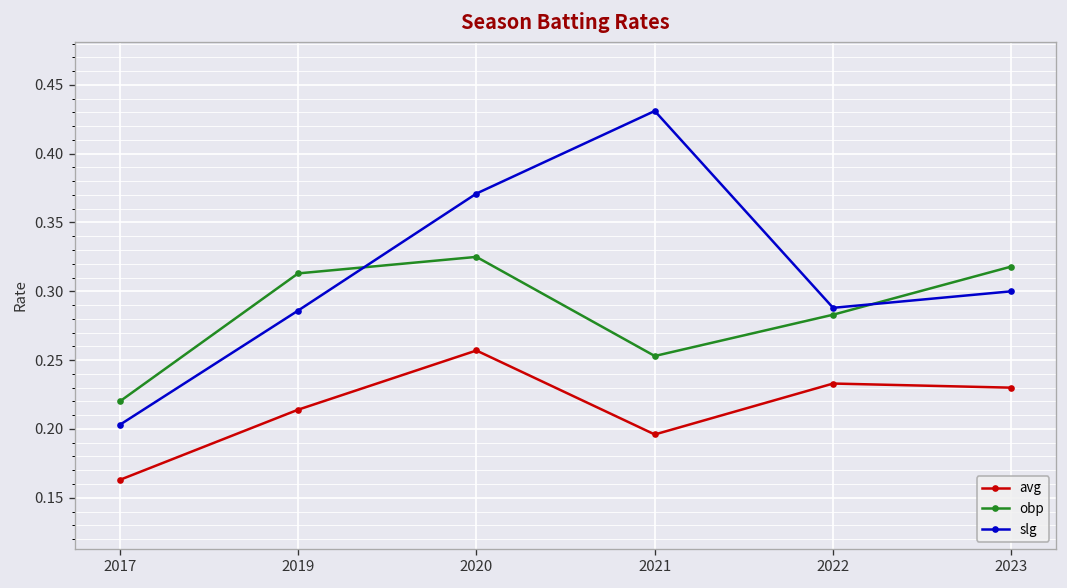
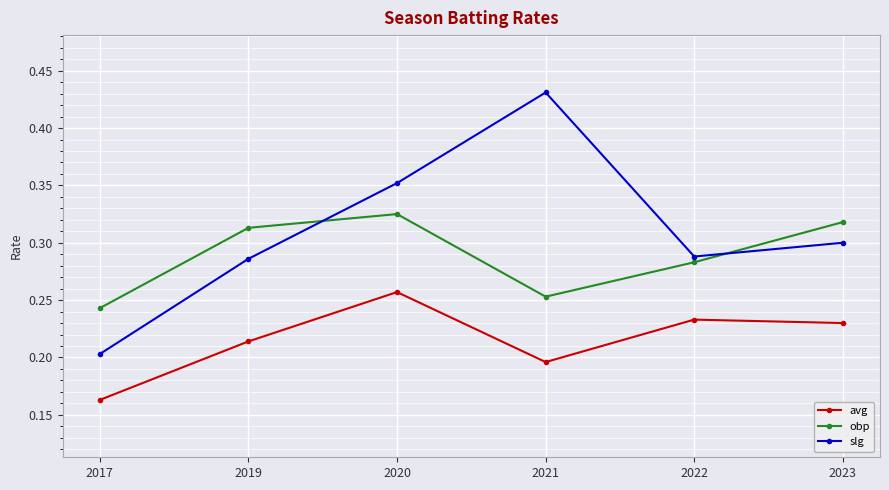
obp, 2017: 0.220 -> 0.243
slg, 2020: 0.371 -> 0.352
